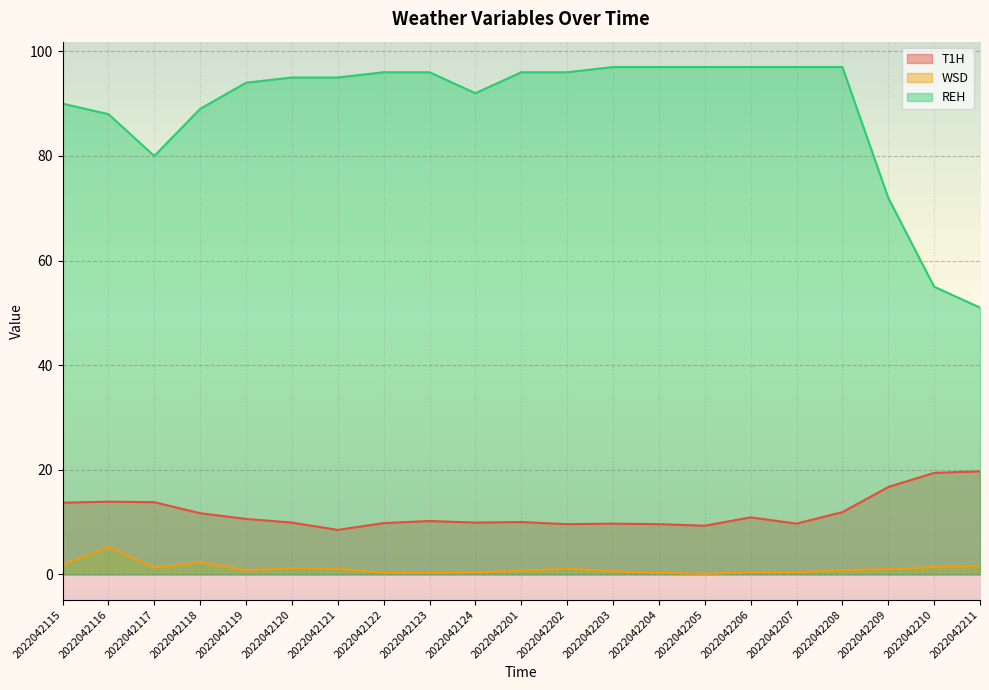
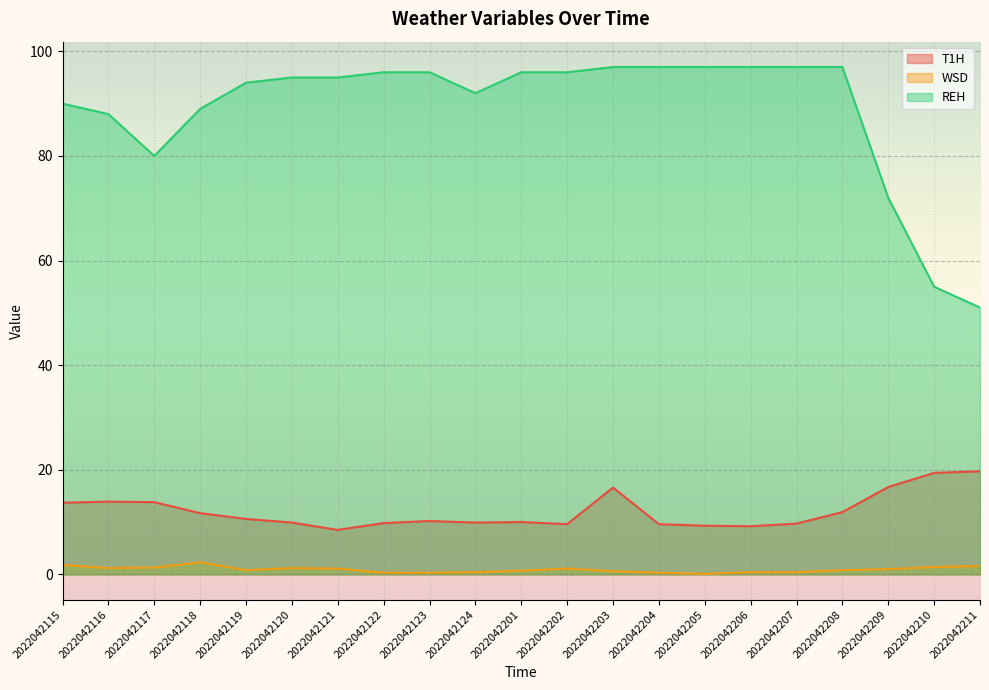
WSD, 2022042116: 5 -> 1
T1H, 2022042203: 10 -> 17
T1H, 2022042206: 11 -> 9
